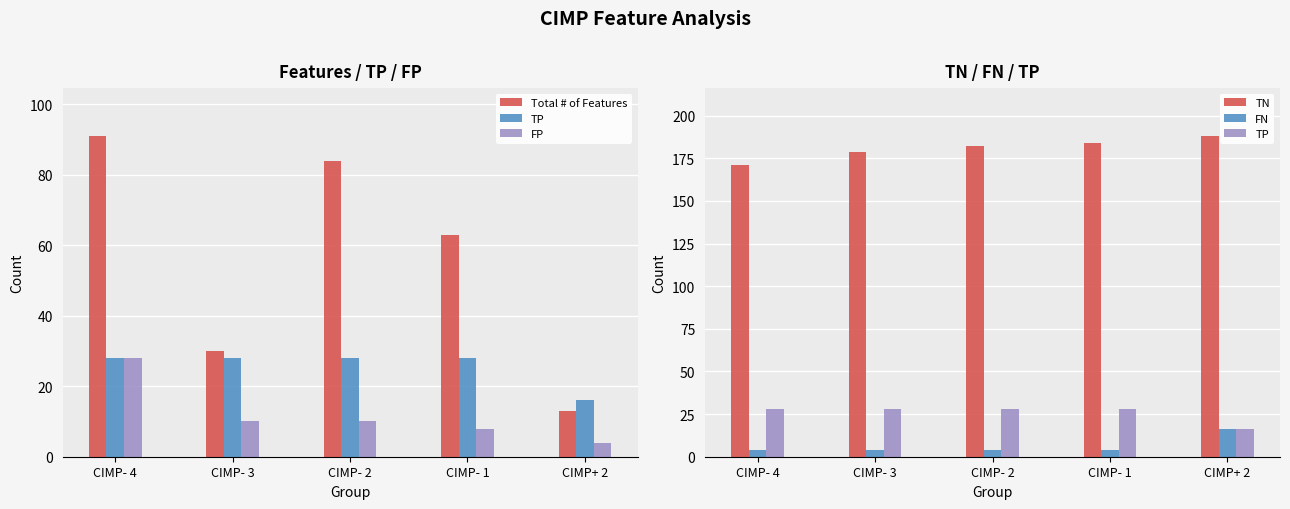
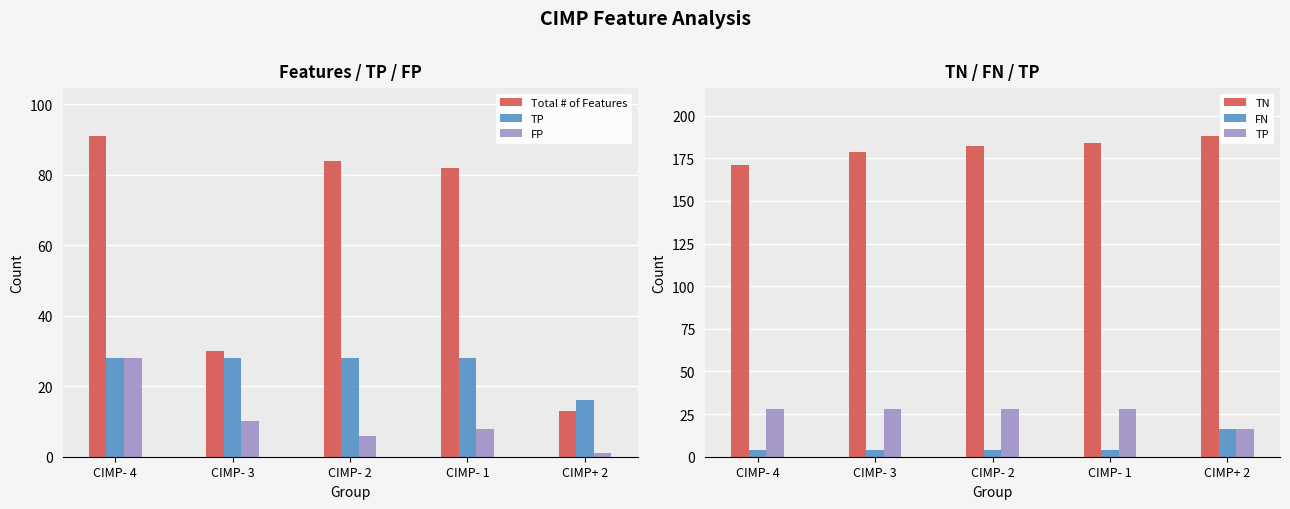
Features / TP / FP, FP, CIMP- 2: 10 -> 6
Features / TP / FP, Total # of Features, CIMP- 1: 63 -> 82
Features / TP / FP, FP, CIMP+ 2: 4 -> 1
